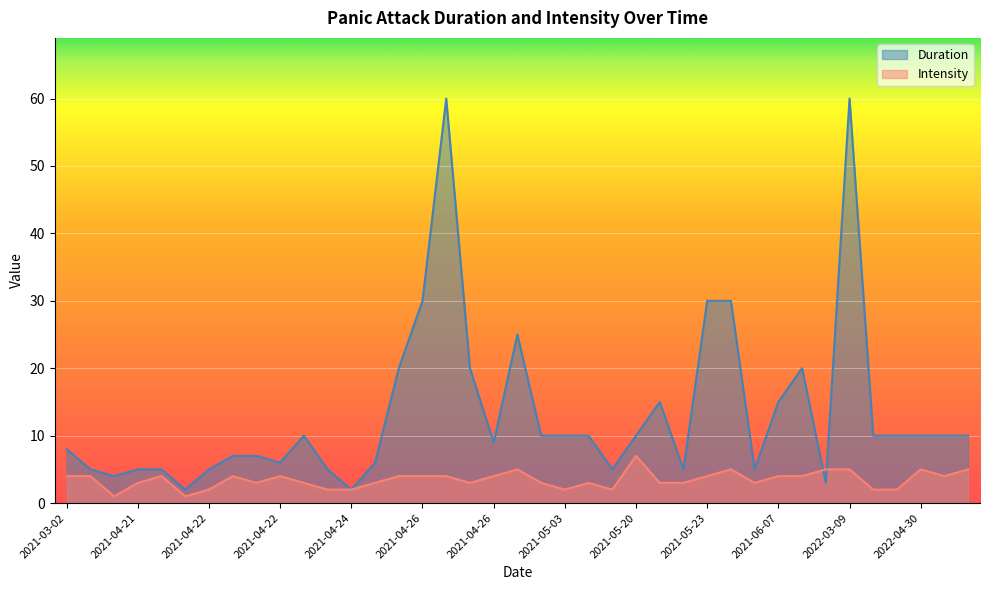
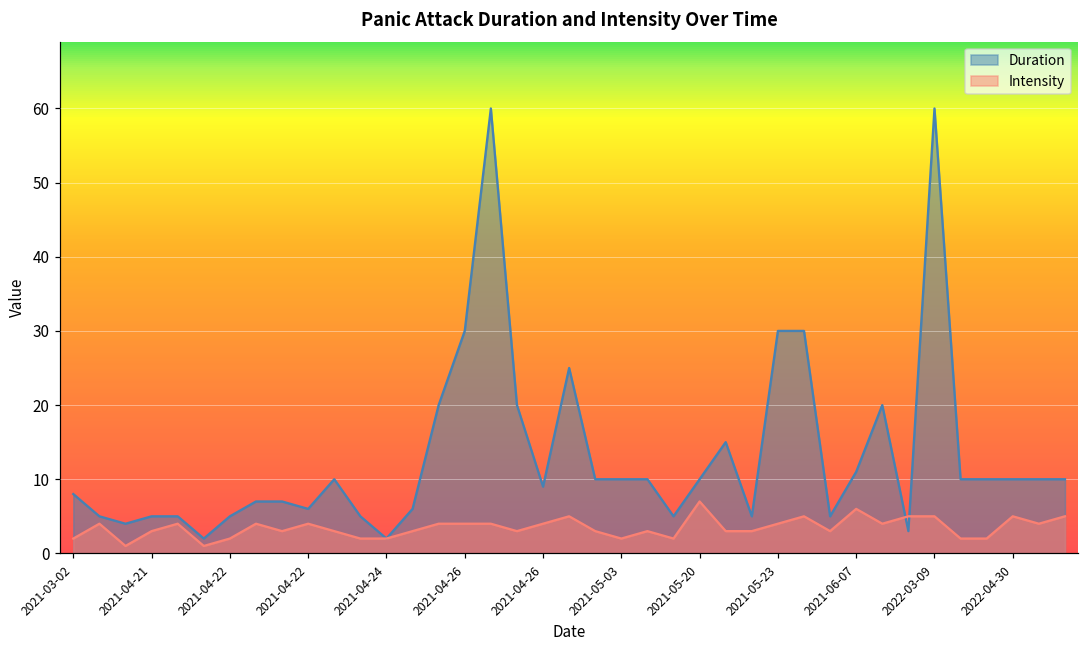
Intensity, 2021-03-02: 4 -> 2
Duration, 2021-06-07: 15 -> 11
Intensity, 2021-06-07: 4 -> 6
